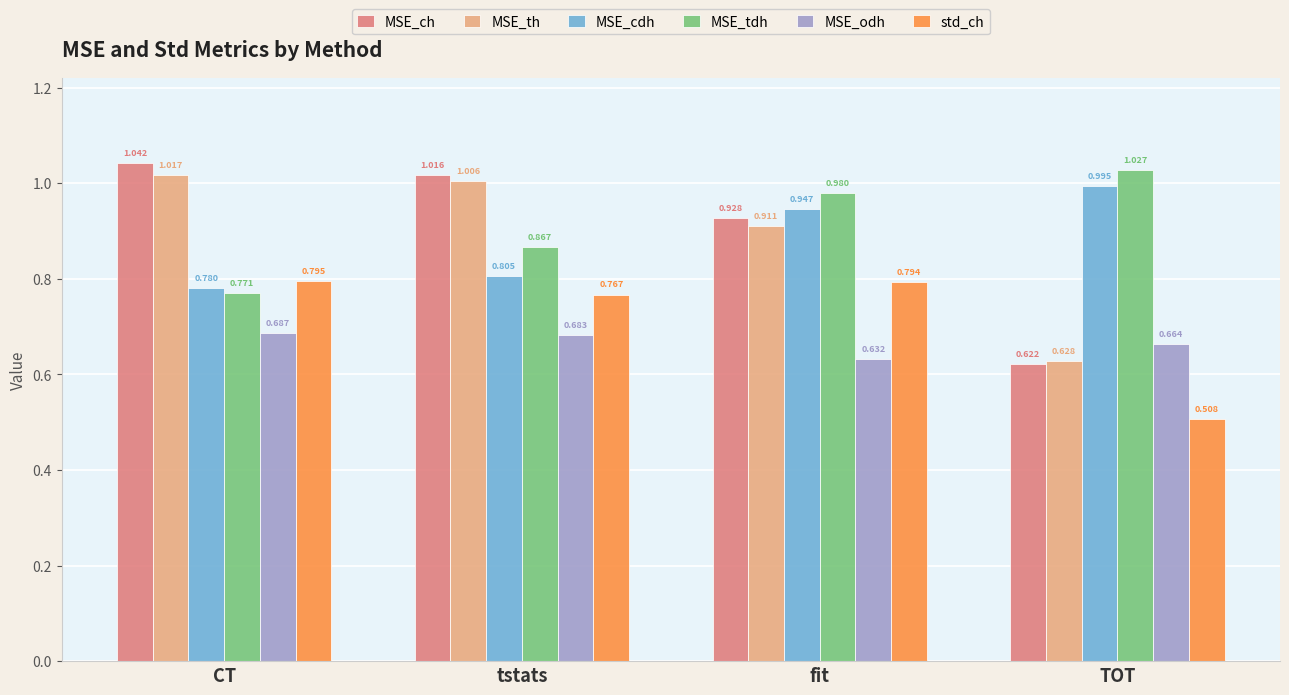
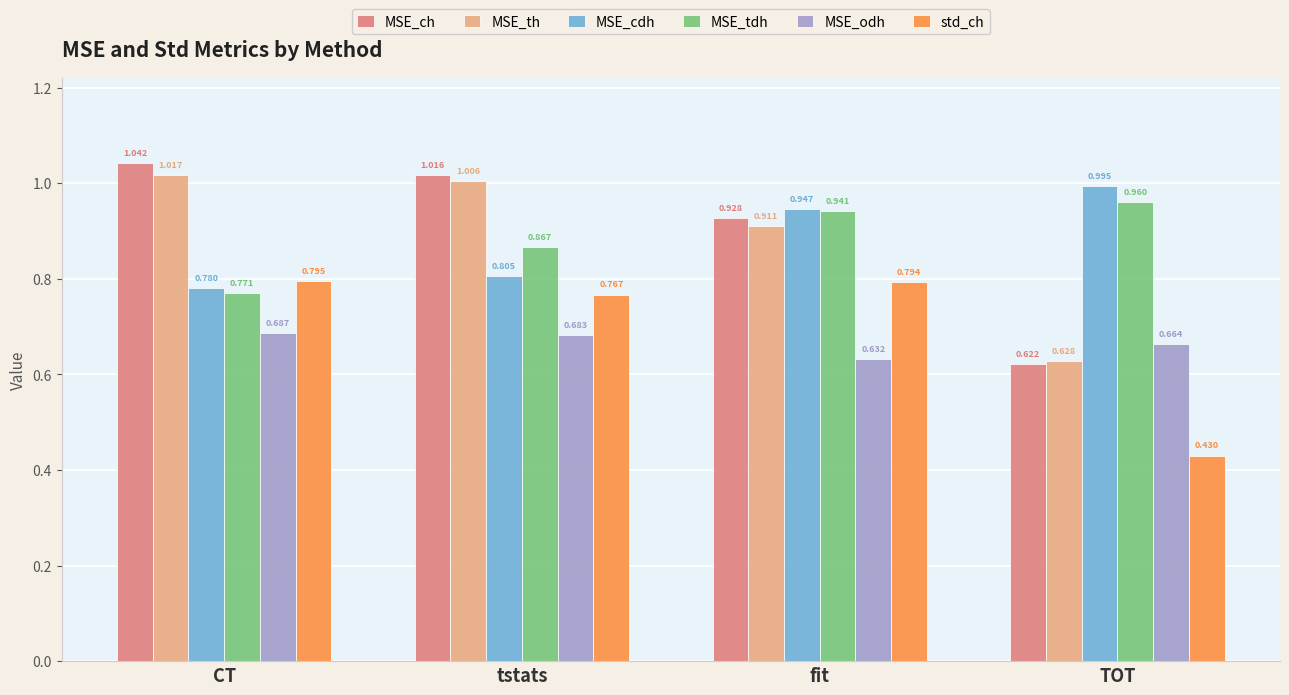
MSE_tdh, fit: 0.980 -> 0.941
MSE_tdh, TOT: 1.027 -> 0.960
std_ch, TOT: 0.508 -> 0.430
